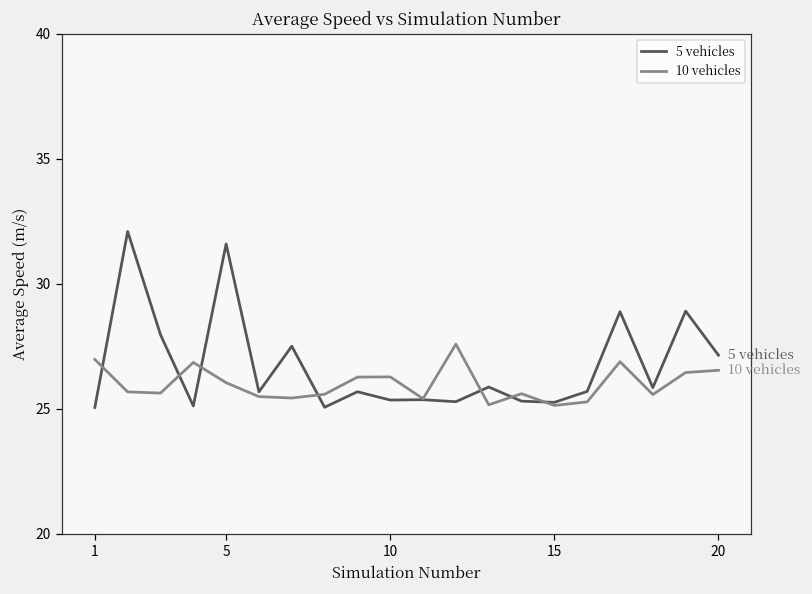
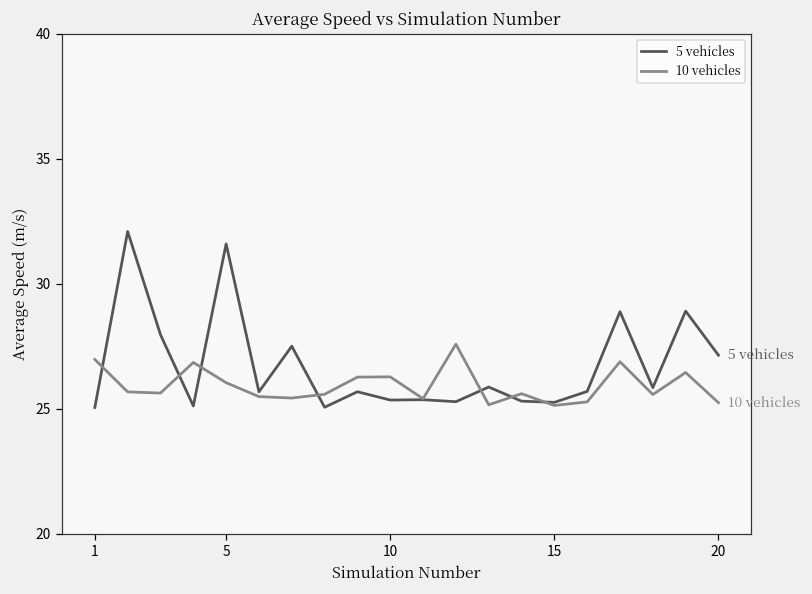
10 vehicles, 20: 26.5 -> 25.2
